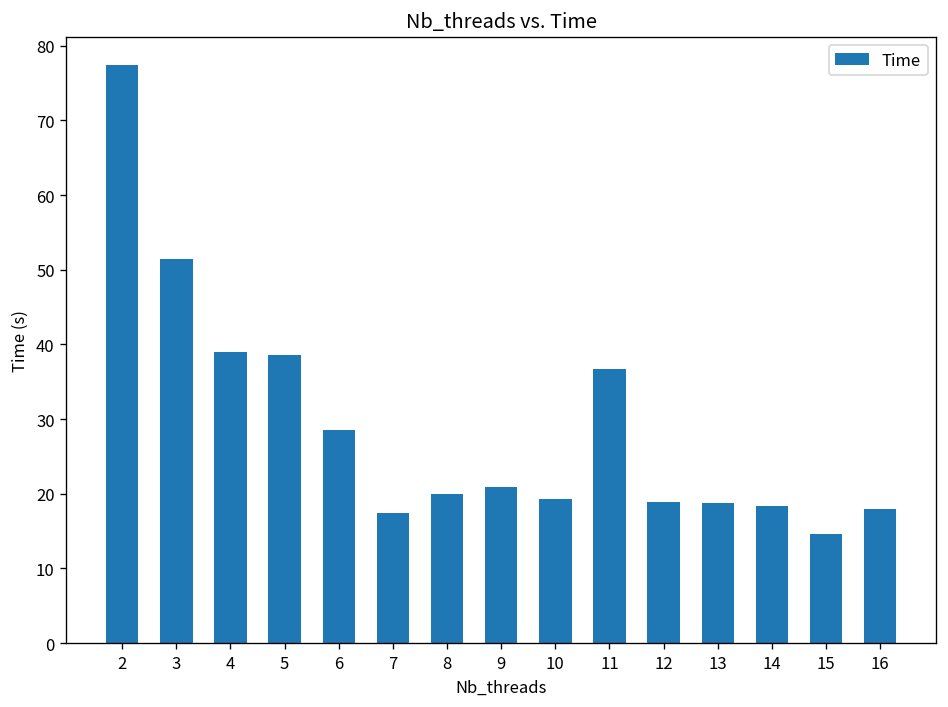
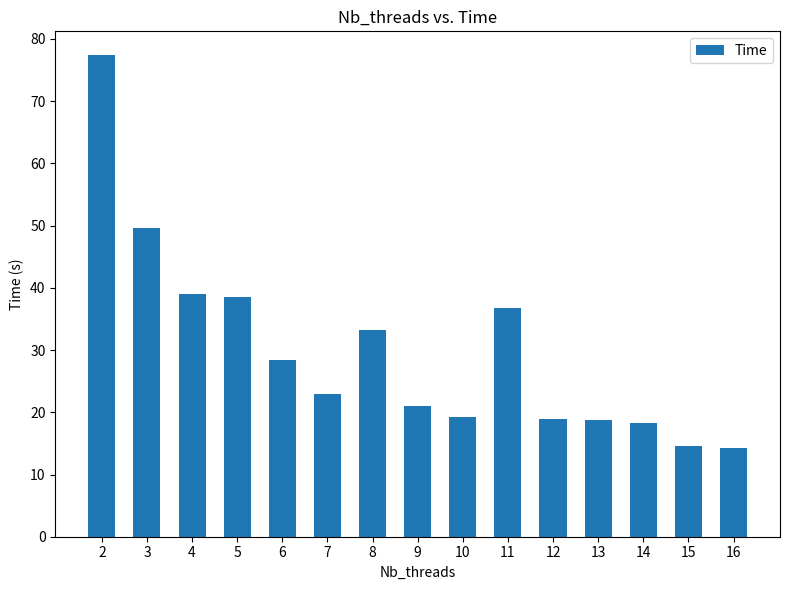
3: 51 -> 50
7: 17 -> 23
8: 20 -> 33
16: 18 -> 14
